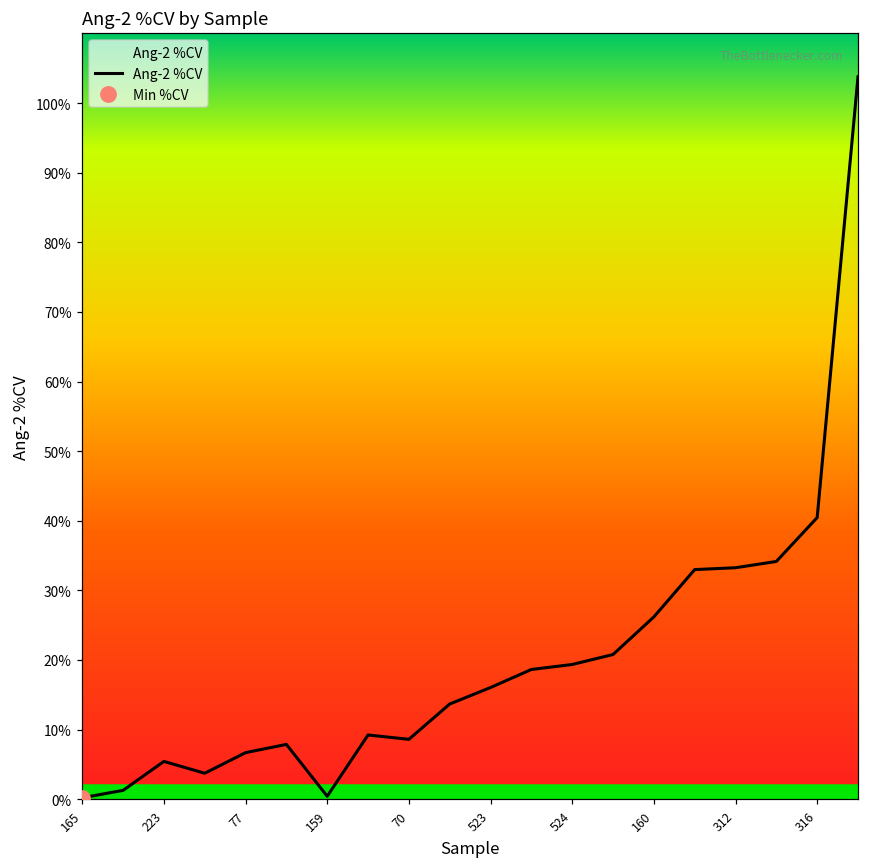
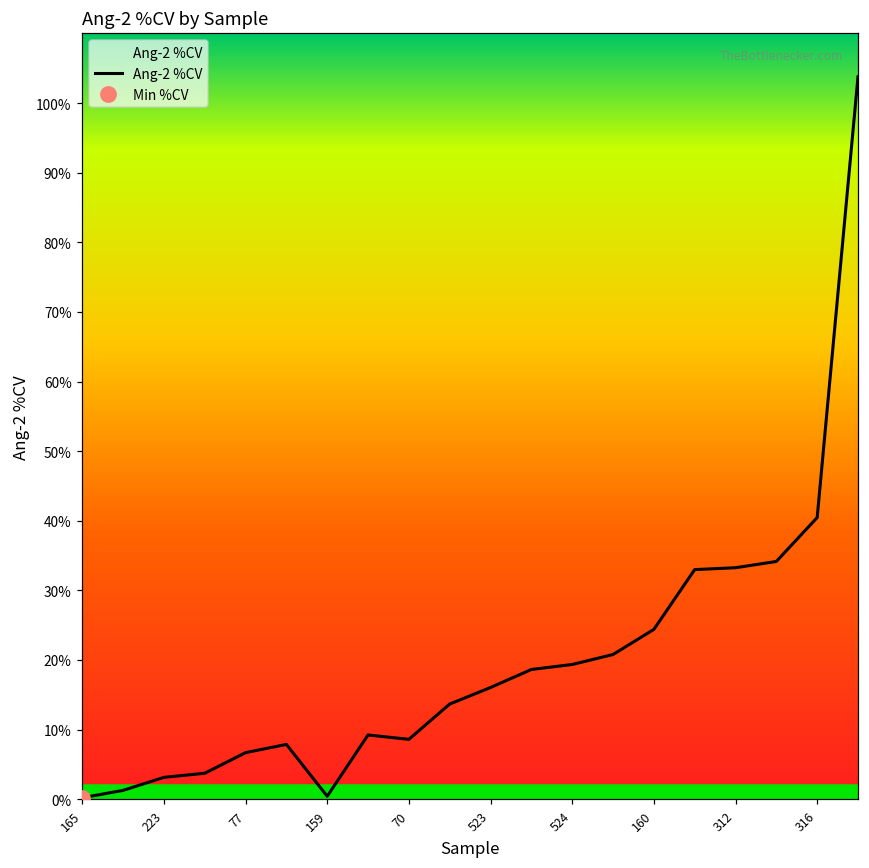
Ang-2 %CV, 223: 5% -> 3%
Ang-2 %CV, 160: 26% -> 24%
